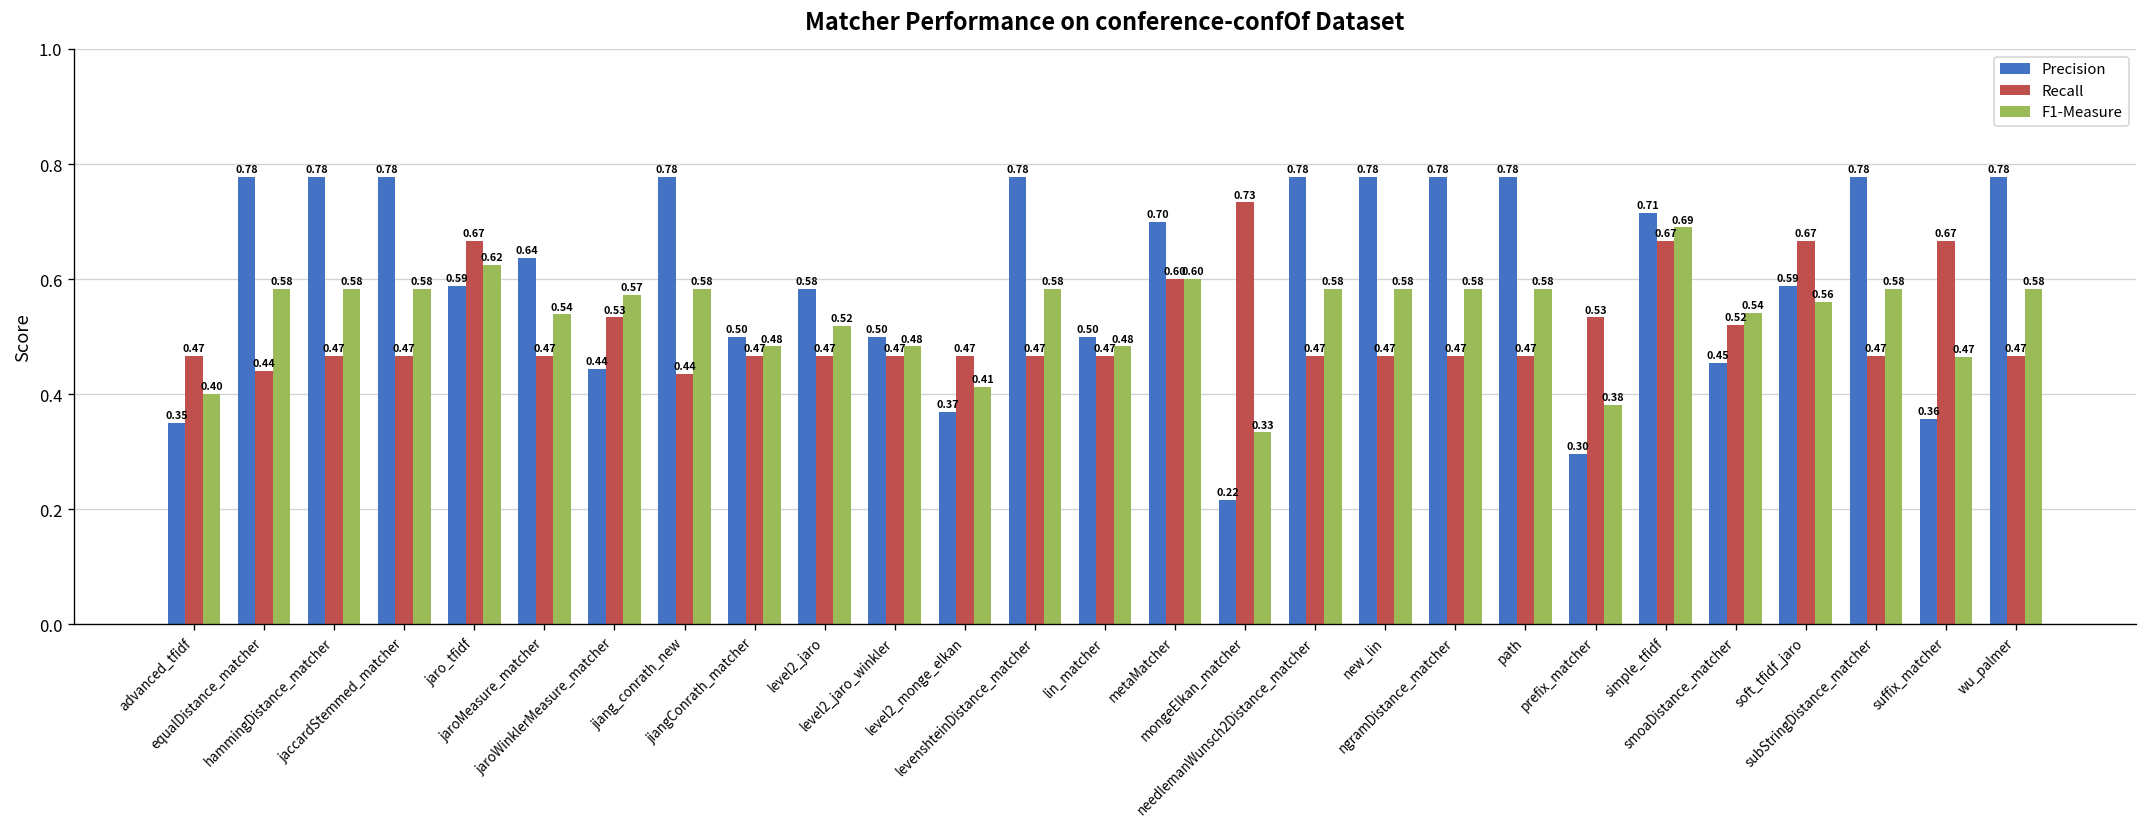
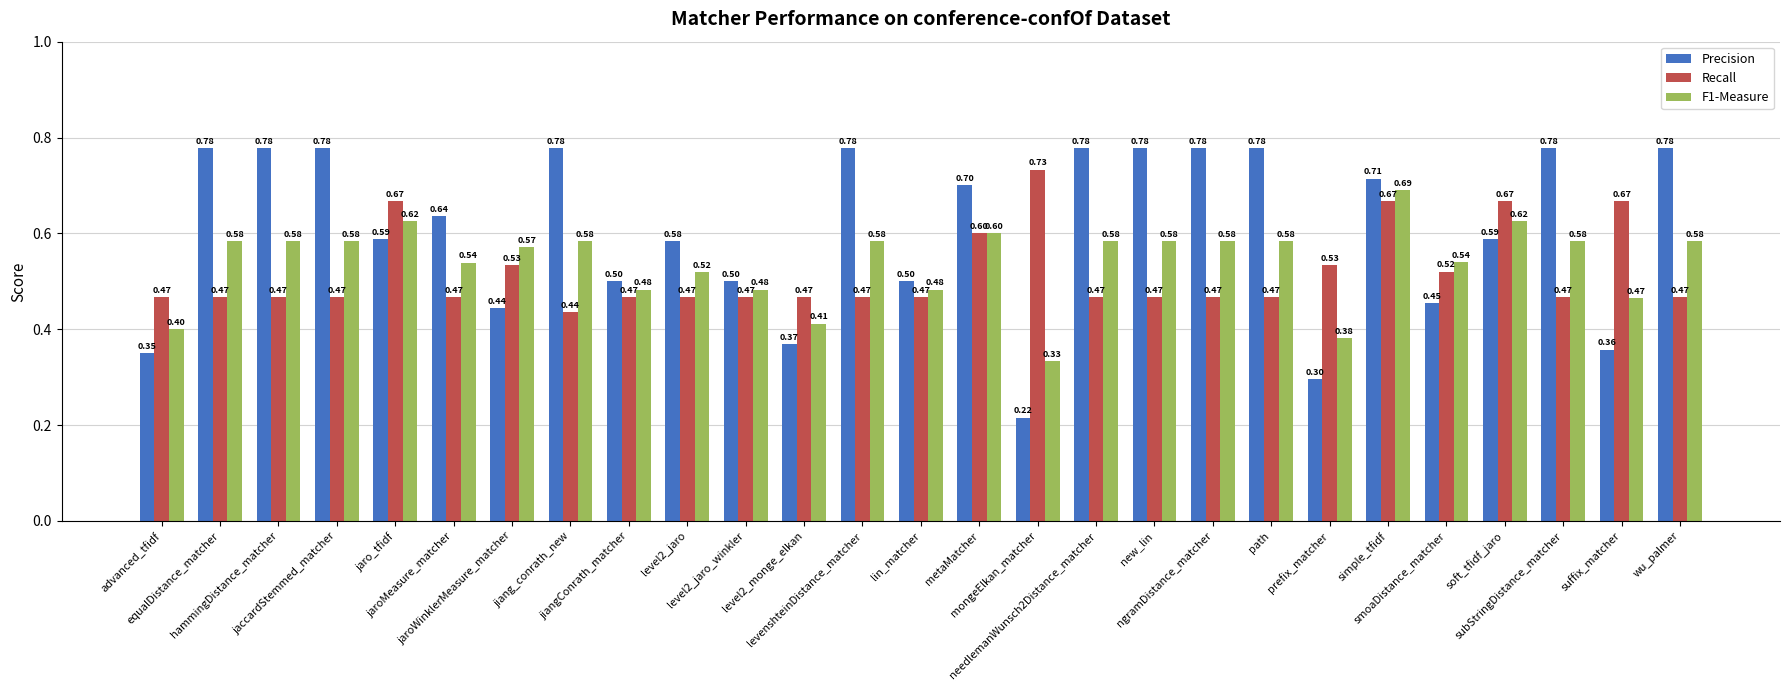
Recall, equalDistance_matcher: 0.44 -> 0.47
F1-Measure, soft_tfidf_jaro: 0.56 -> 0.62
